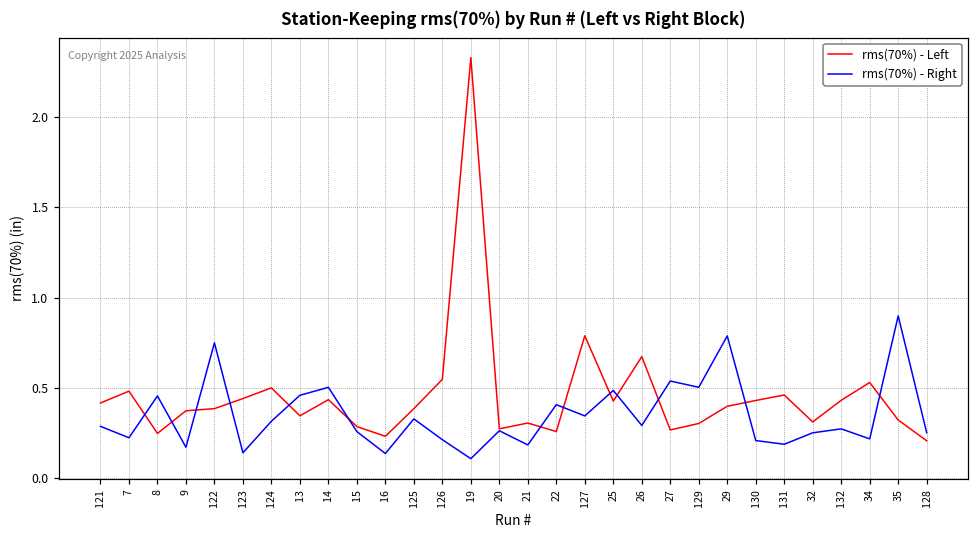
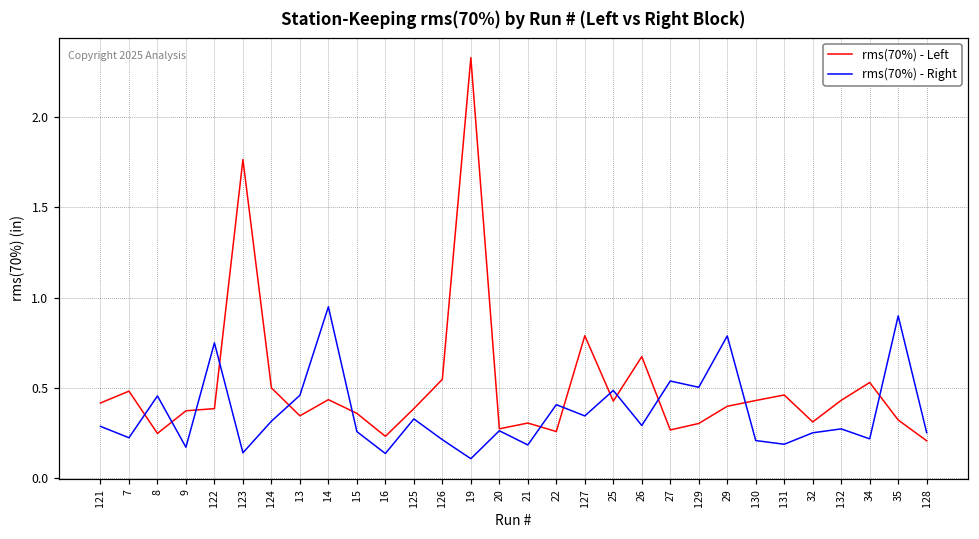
rms(70%) - Left, 123: 0.44 -> 1.76
rms(70%) - Right, 14: 0.50 -> 0.95
rms(70%) - Left, 15: 0.29 -> 0.36
